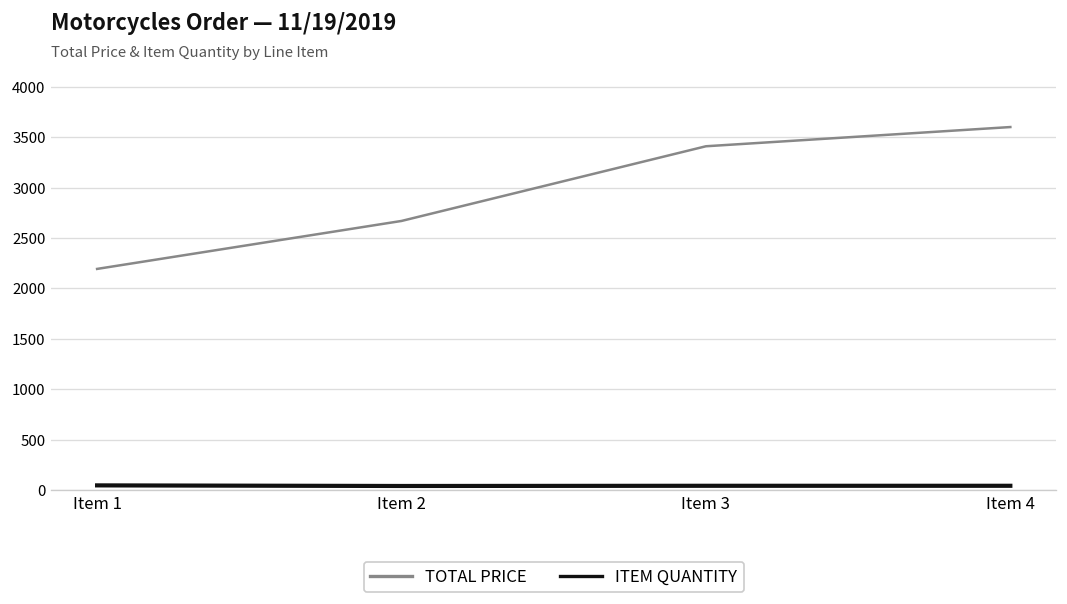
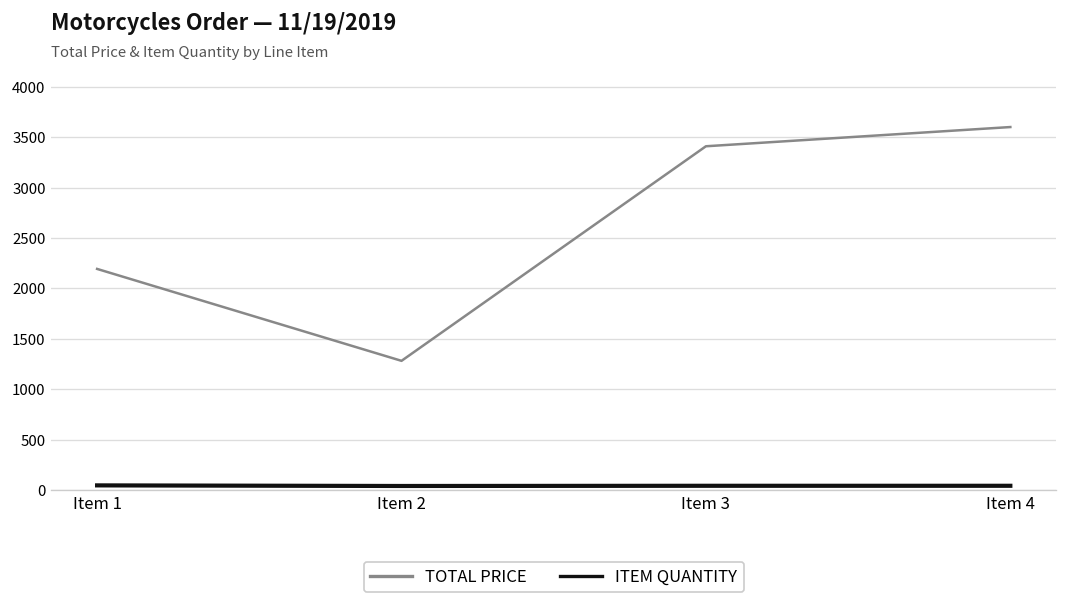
TOTAL PRICE, Item 2: 2700 -> 1300
